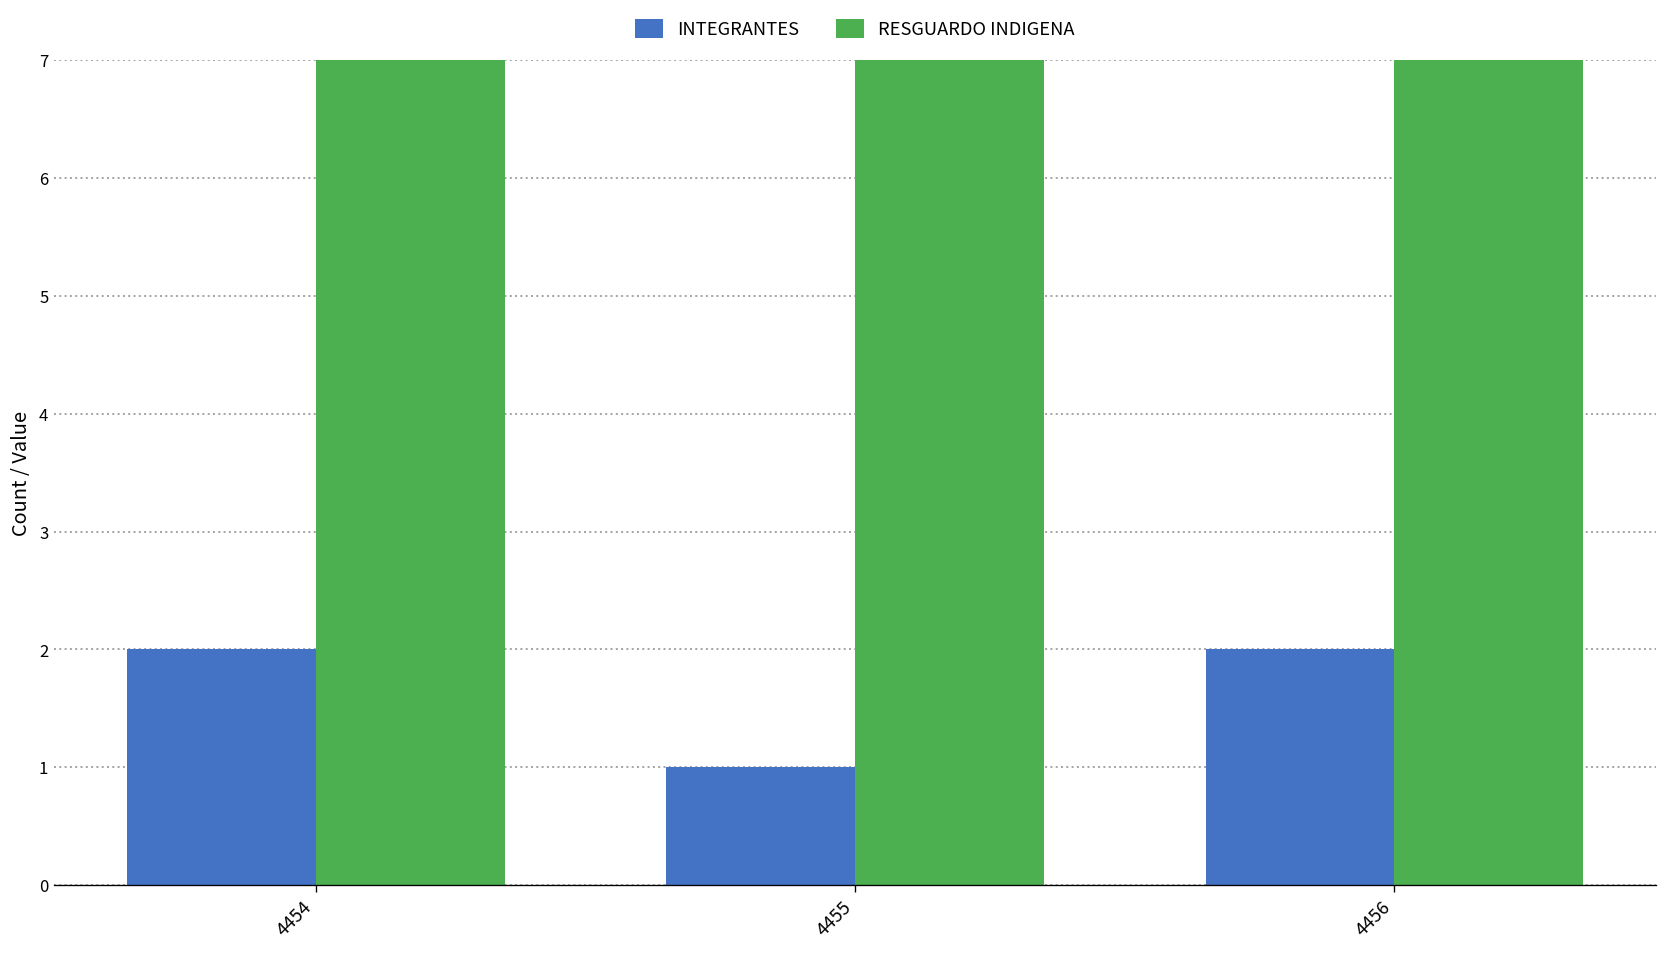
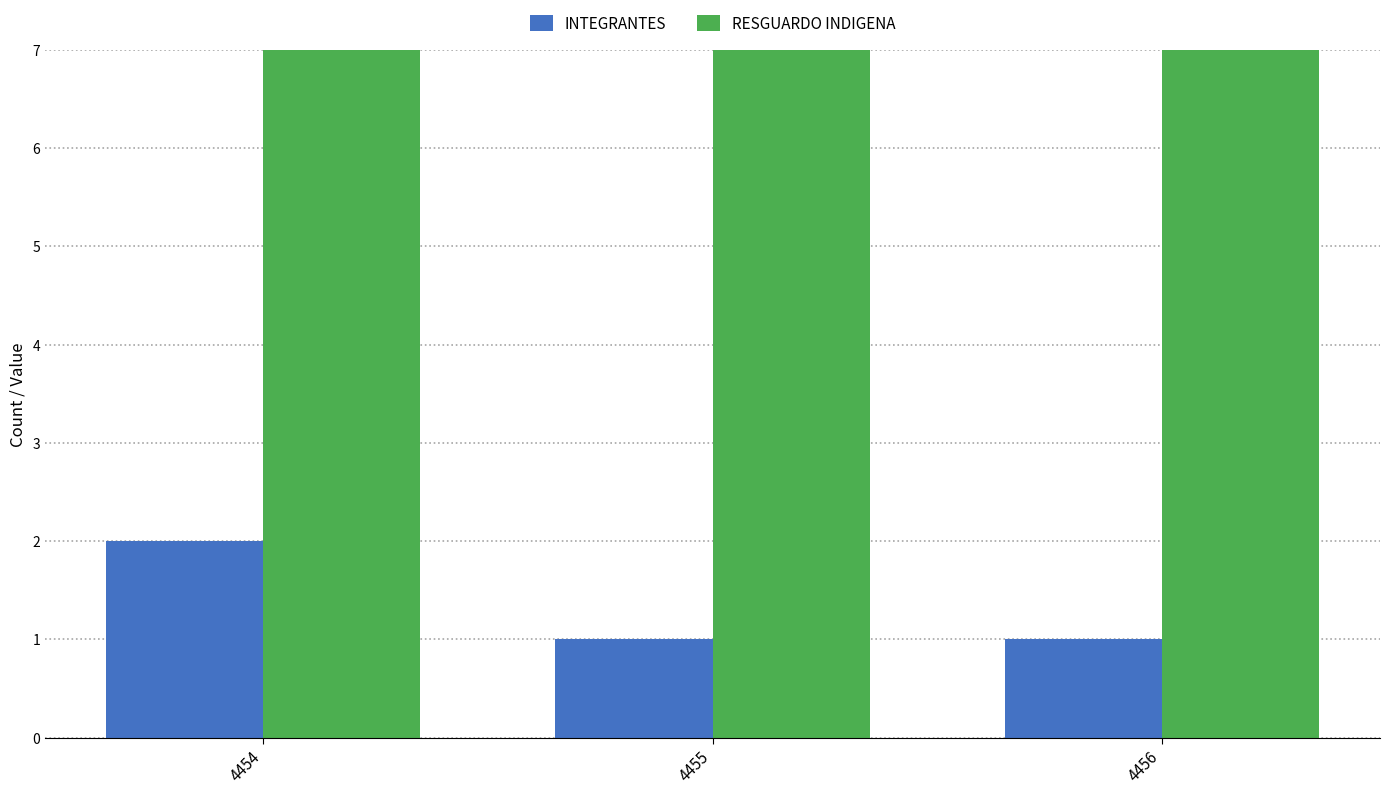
INTEGRANTES, 4456: 2 -> 1
